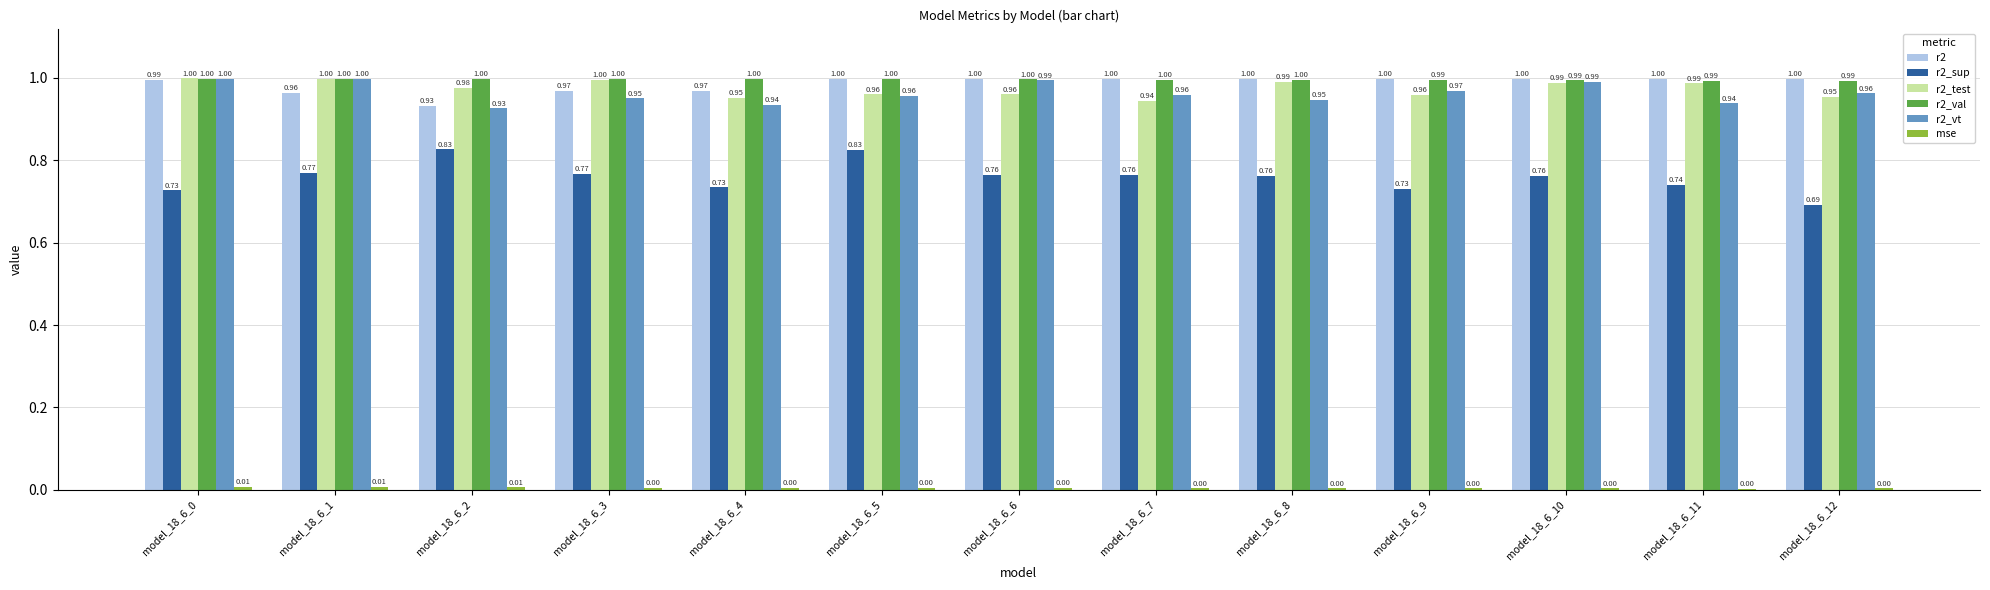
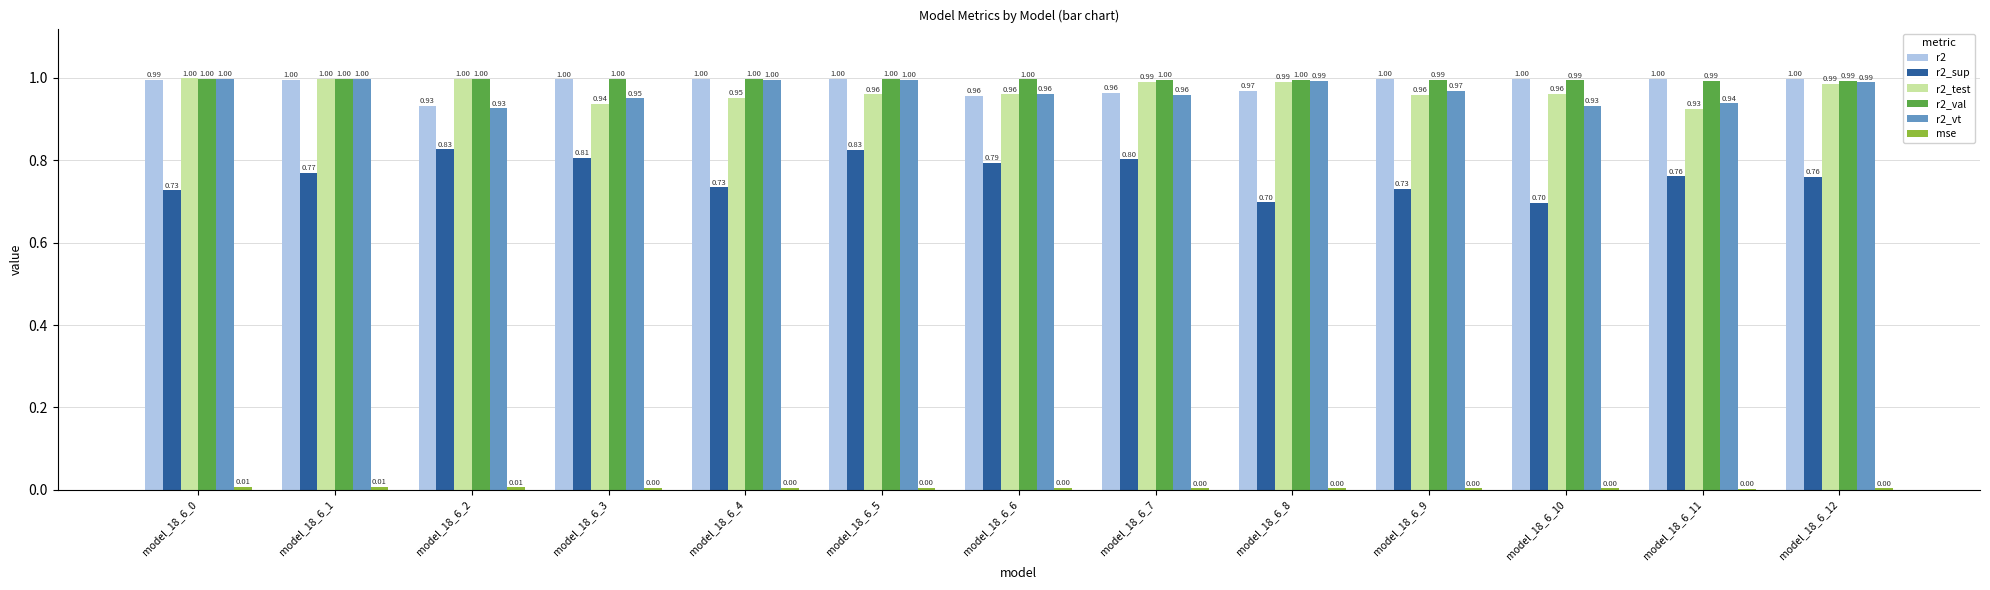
r2, model_18_6_1: 0.96 -> 1.00
r2_test, model_18_6_2: 0.98 -> 1.00
r2, model_18_6_3: 0.97 -> 1.00
r2_sup, model_18_6_3: 0.77 -> 0.81
r2_test, model_18_6_3: 1.00 -> 0.94
r2, model_18_6_4: 0.97 -> 1.00
r2_vt, model_18_6_4: 0.94 -> 1.00
r2_vt, model_18_6_5: 0.96 -> 1.00
r2, model_18_6_6: 1.00 -> 0.96
r2_sup, model_18_6_6: 0.76 -> 0.79
r2_vt, model_18_6_6: 0.99 -> 0.96
r2, model_18_6_7: 1.00 -> 0.96
r2_sup, model_18_6_7: 0.76 -> 0.80
r2_test, model_18_6_7: 0.94 -> 0.99
r2, model_18_6_8: 1.00 -> 0.97
r2_sup, model_18_6_8: 0.76 -> 0.70
r2_vt, model_18_6_8: 0.95 -> 0.99
r2_sup, model_18_6_10: 0.76 -> 0.70
r2_test, model_18_6_10: 0.99 -> 0.96
r2_vt, model_18_6_10: 0.99 -> 0.93
r2_sup, model_18_6_11: 0.74 -> 0.76
r2_test, model_18_6_11: 0.99 -> 0.93
r2_sup, model_18_6_12: 0.69 -> 0.76
r2_test, model_18_6_12: 0.95 -> 0.99
r2_vt, model_18_6_12: 0.96 -> 0.99
